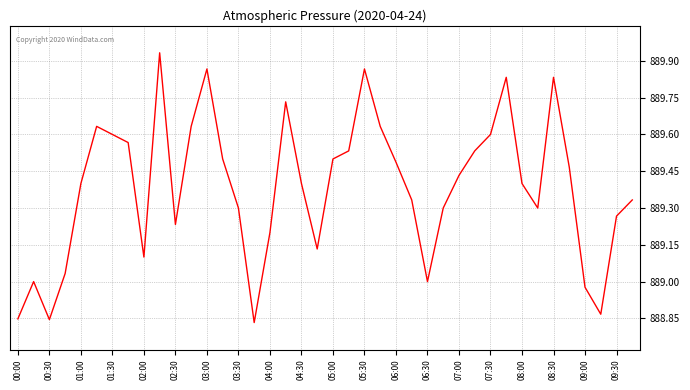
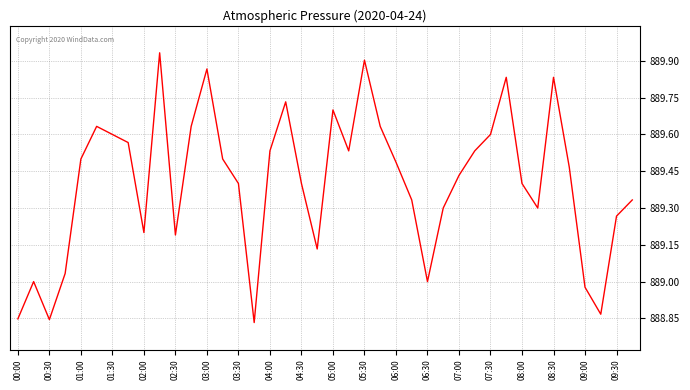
01:00: 889.4 -> 889.5
02:00: 889.1 -> 889.2
02:30: 889.23 -> 889.19
03:30: 889.3 -> 889.4
04:00: 889.20 -> 889.53
05:00: 889.5 -> 889.7
05:30: 889.87 -> 889.90
